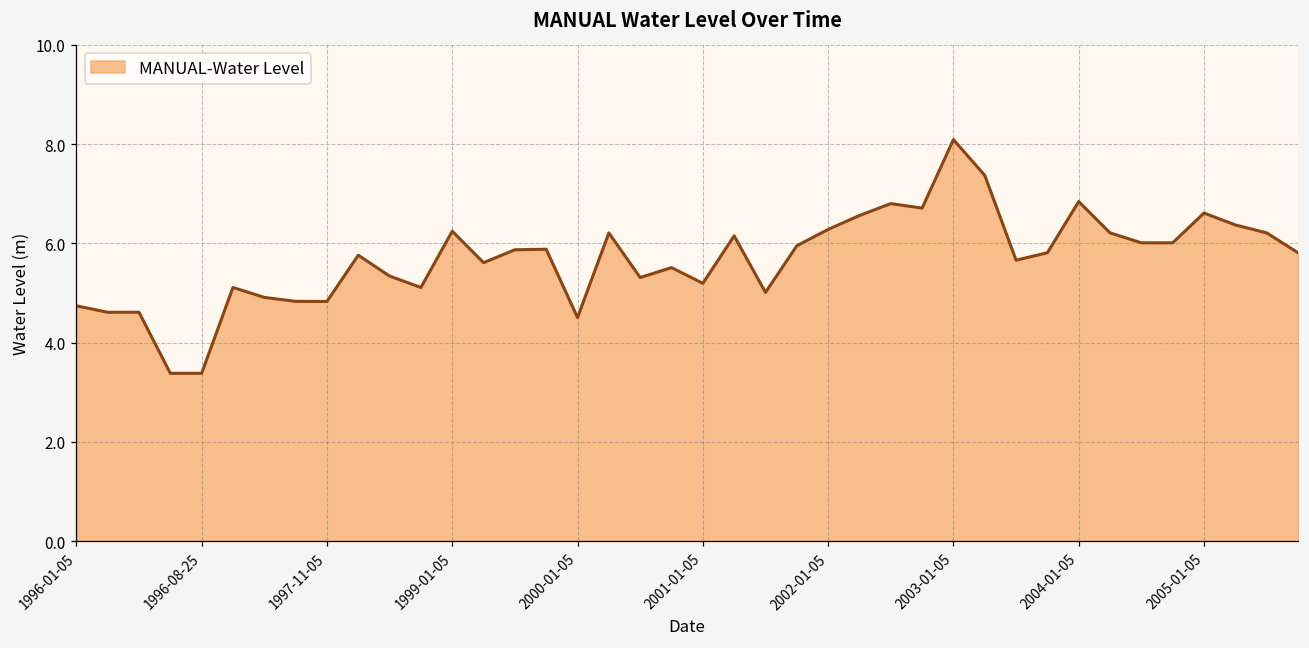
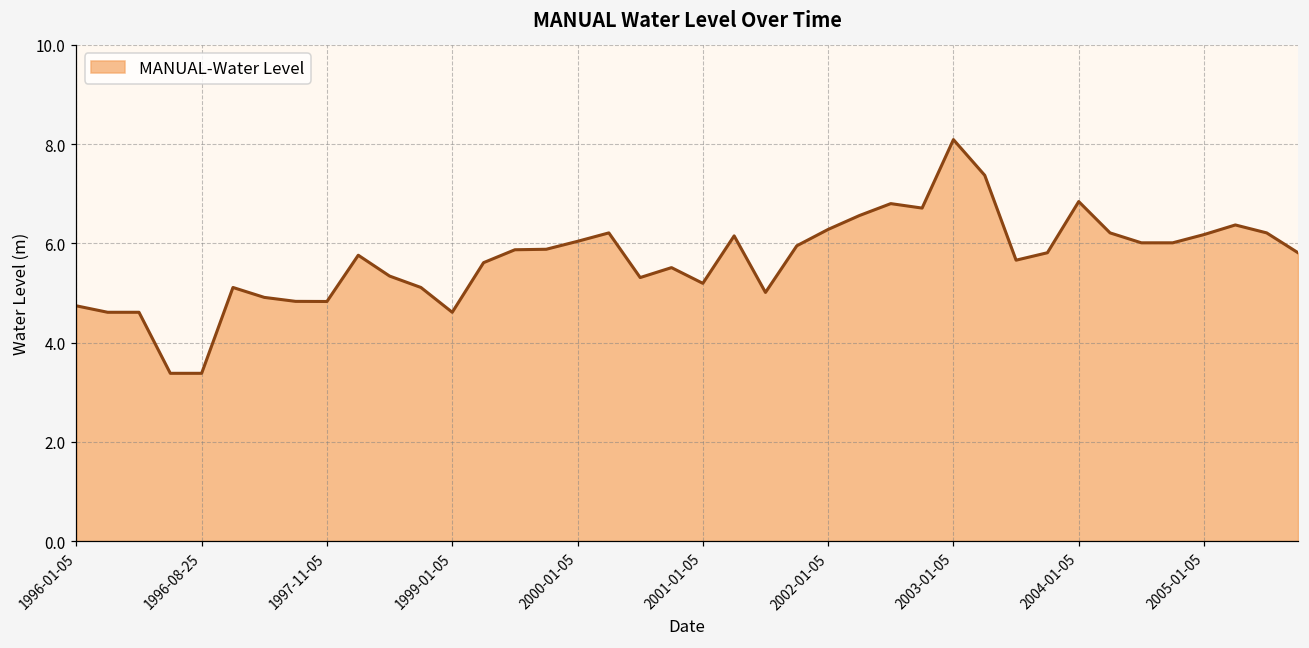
1999-01-05: 6.2 -> 4.6
2000-01-05: 4.5 -> 6.0
2005-01-05: 6.6 -> 6.2
